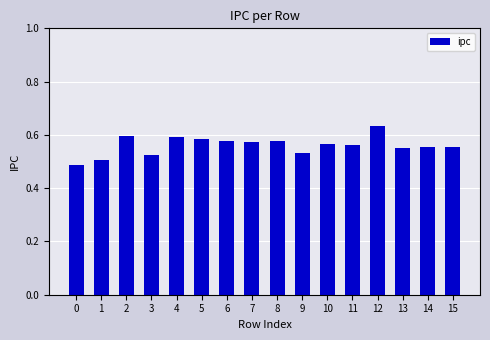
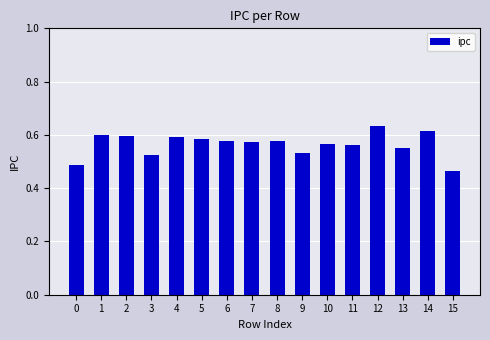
1: 0.50 -> 0.60
14: 0.55 -> 0.61
15: 0.55 -> 0.46
